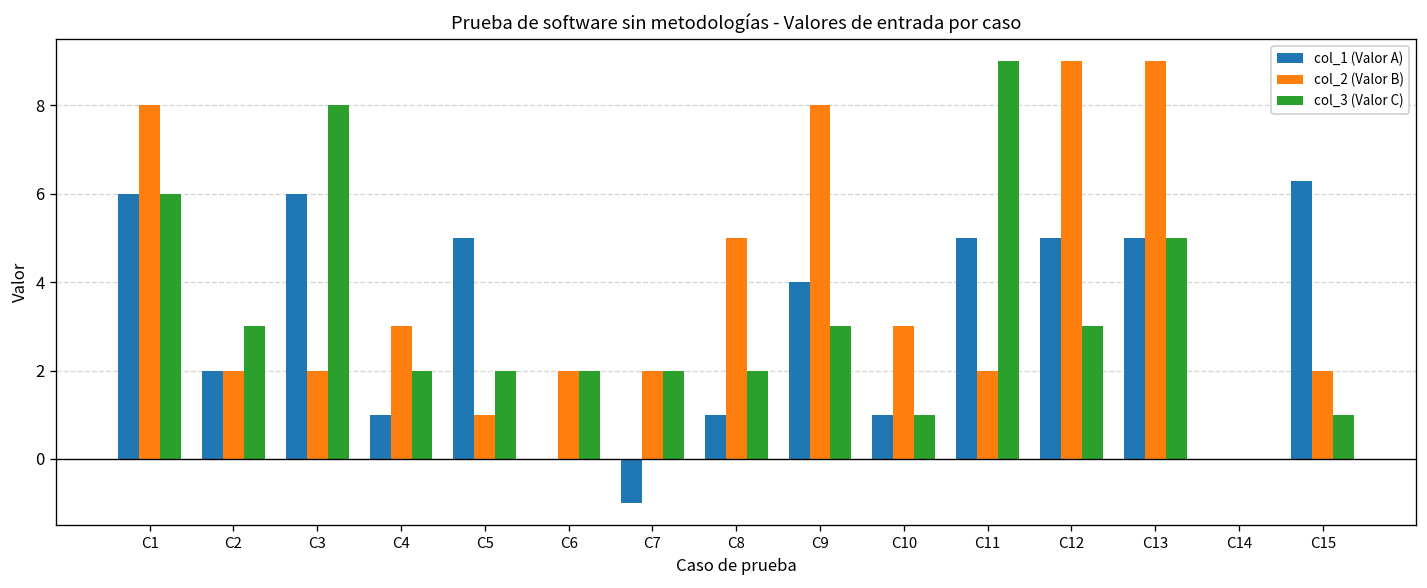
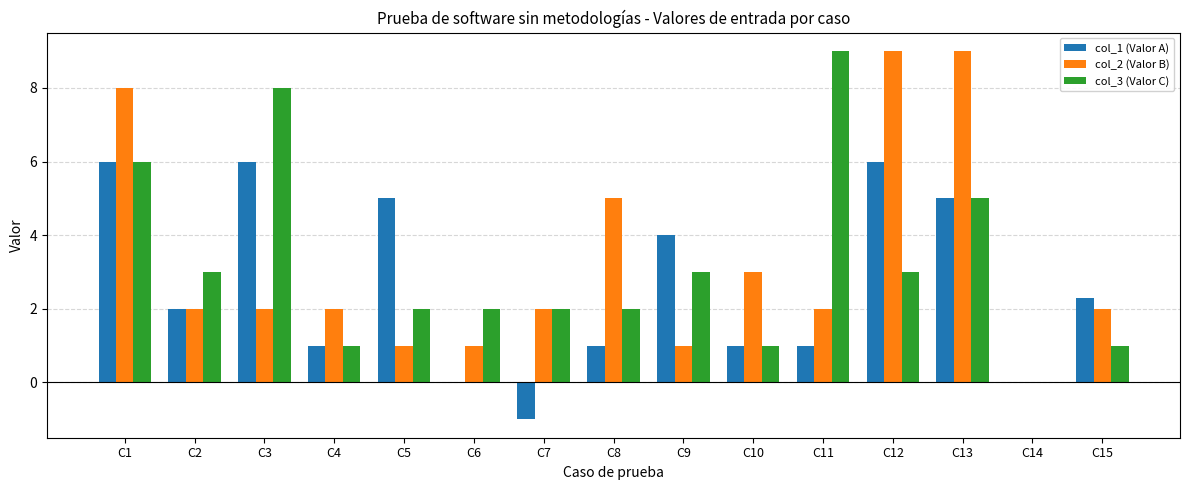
col_2 (Valor B), C4: 3 -> 2
col_3 (Valor C), C4: 2 -> 1
col_2 (Valor B), C6: 2 -> 1
col_2 (Valor B), C9: 8 -> 1
col_1 (Valor A), C11: 5 -> 1
col_1 (Valor A), C12: 5 -> 6
col_1 (Valor A), C15: 6.3 -> 2.3
